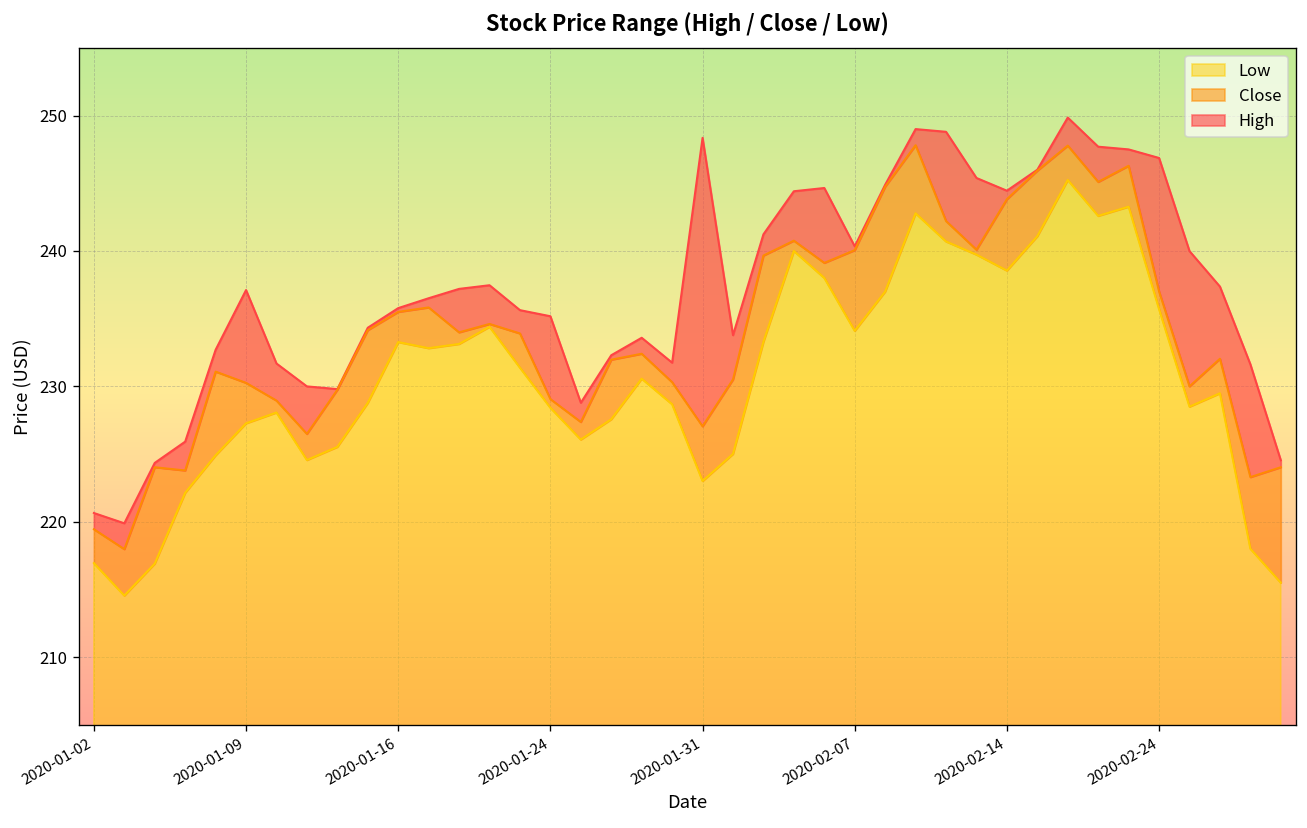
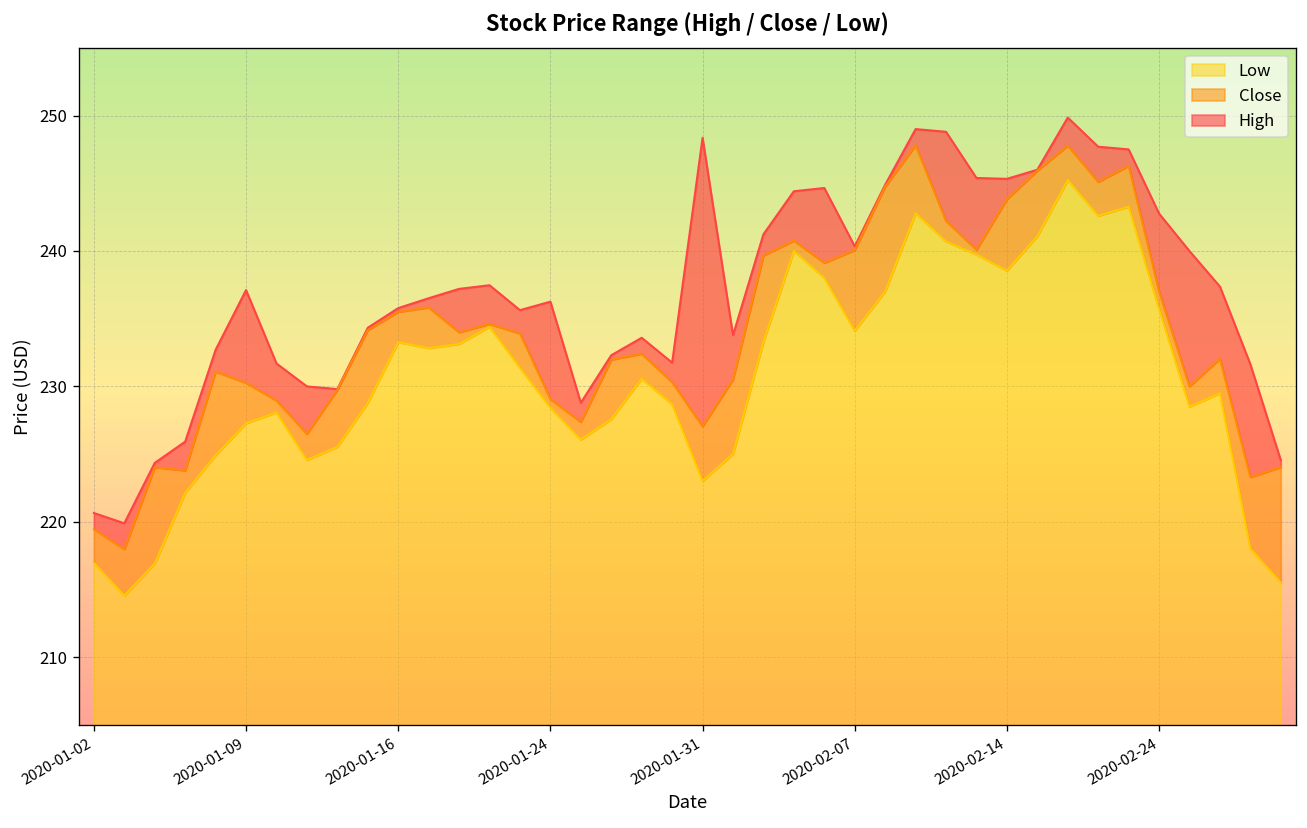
High, 2020-01-24: 235.2 -> 236.3
High, 2020-02-14: 244.4 -> 245.3
High, 2020-02-24: 246.9 -> 242.8
